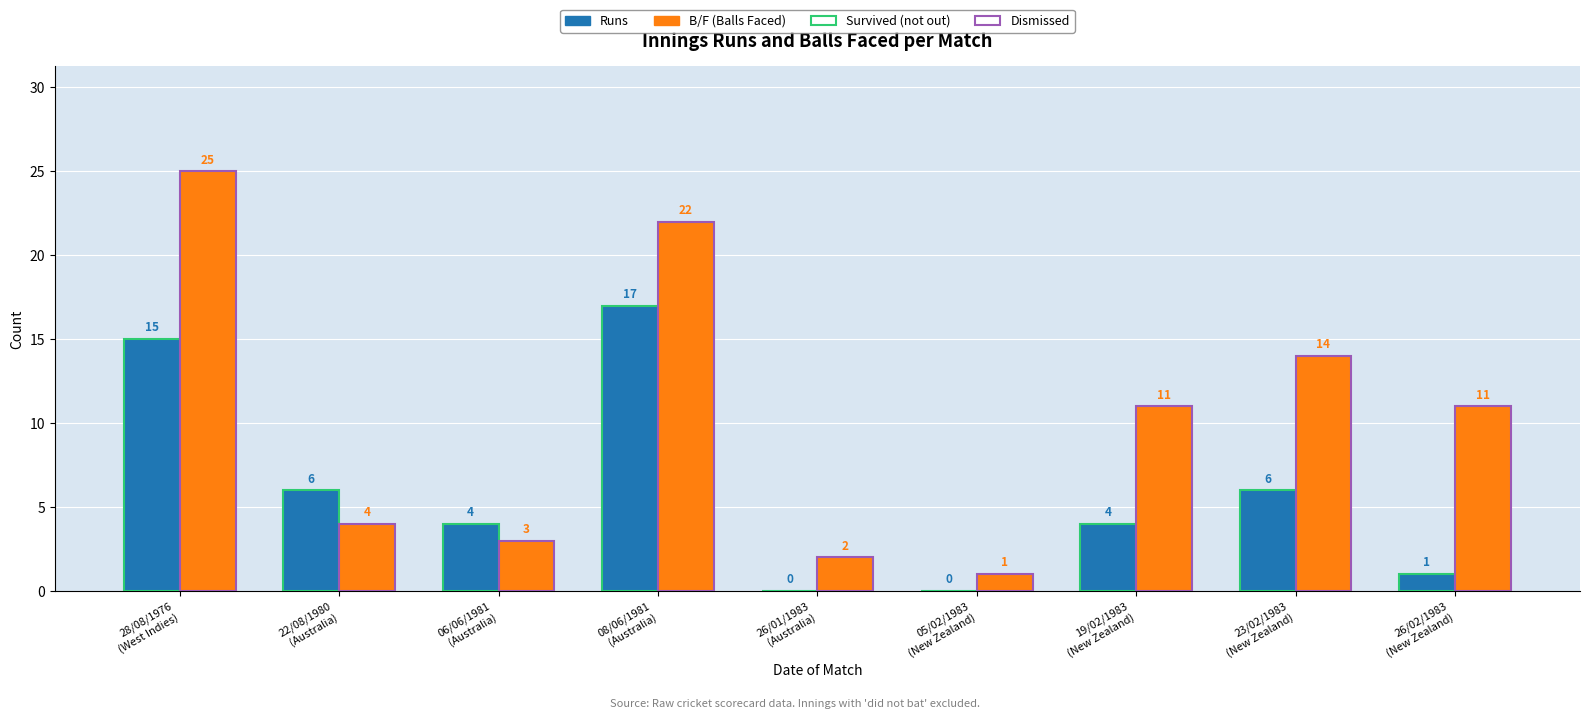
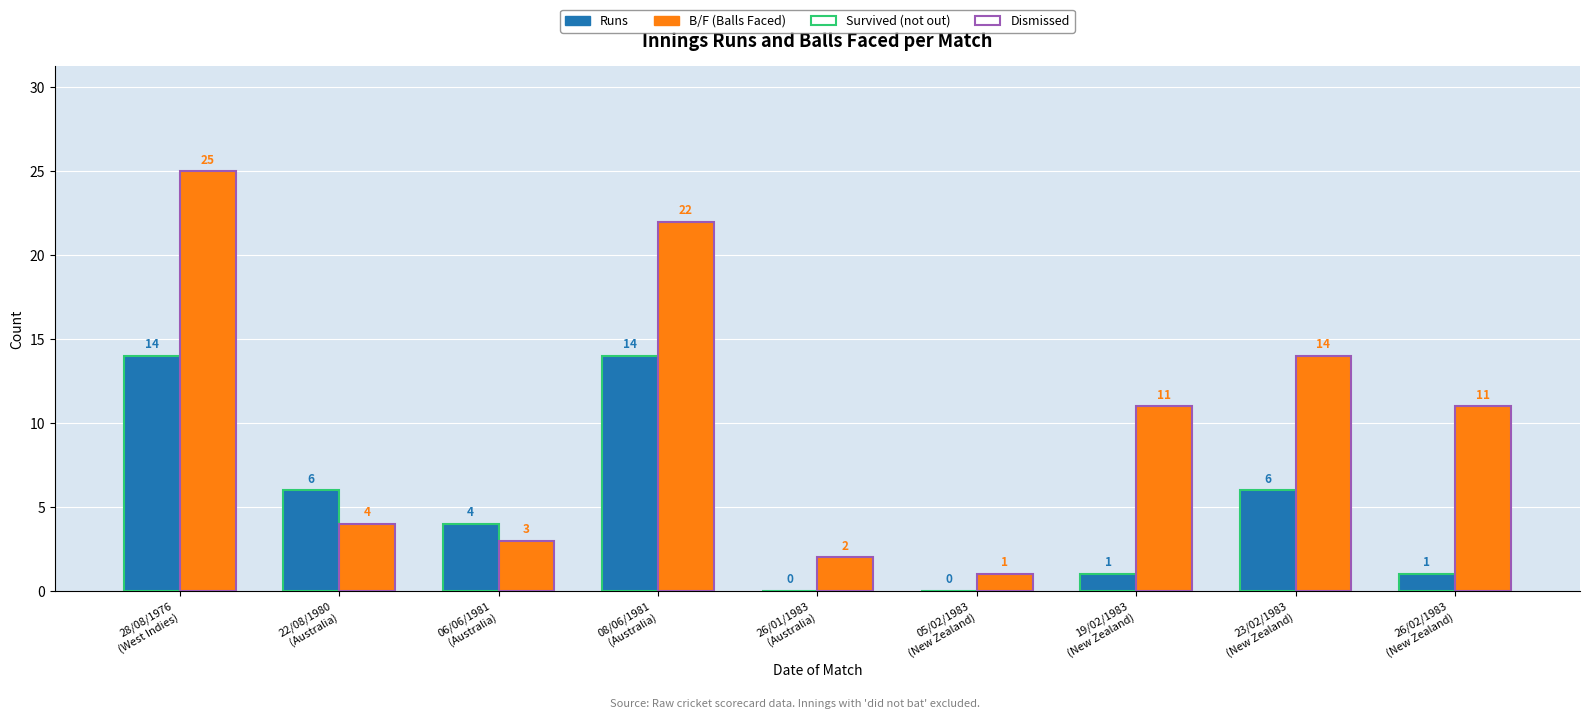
Runs, 28/08/1976 (West Indies): 15 -> 14
Runs, 08/06/1981 (Australia): 17 -> 14
Runs, 19/02/1983 (New Zealand): 4 -> 1
